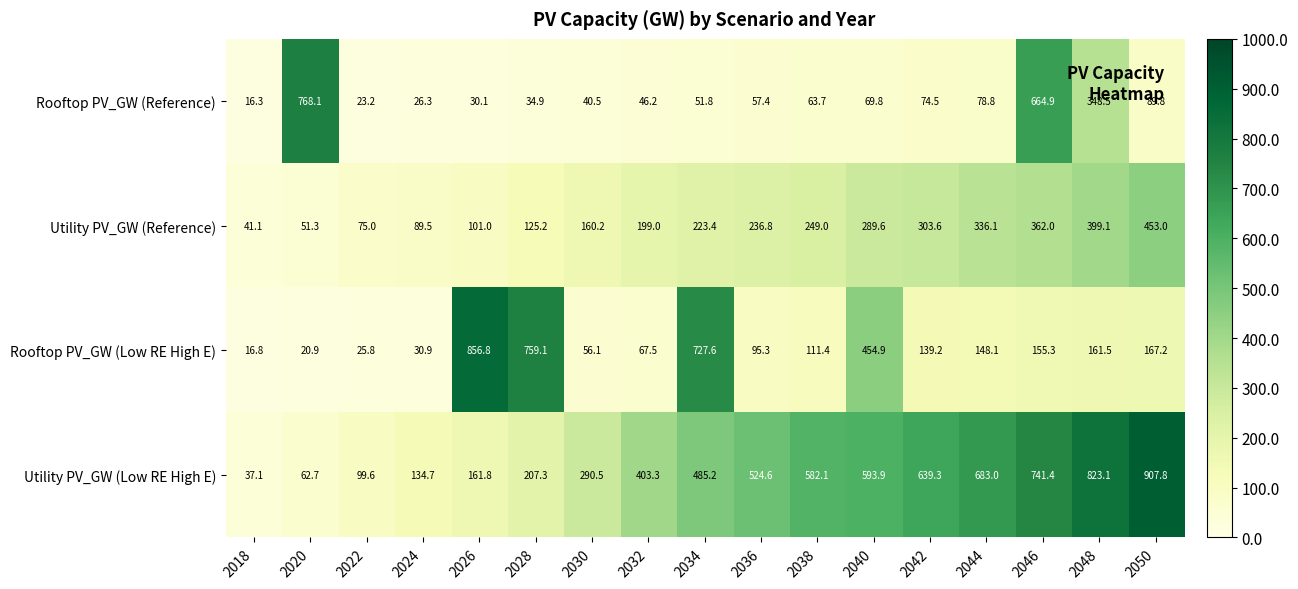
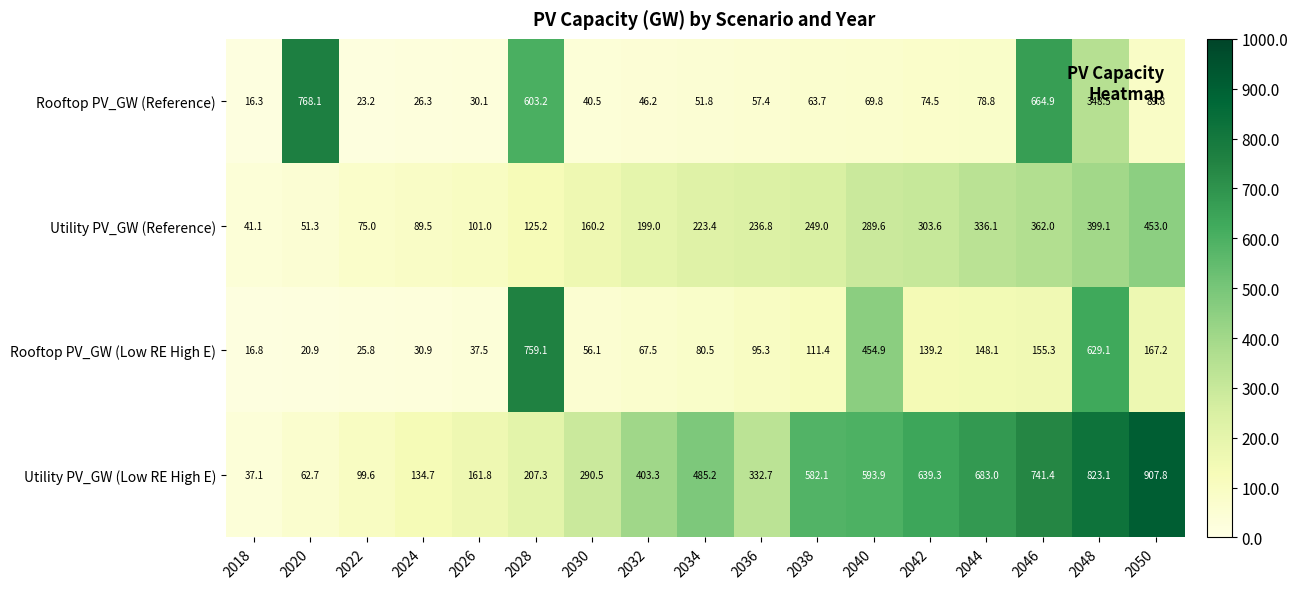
Rooftop PV_GW (Reference), 2028: 34.9 -> 603.2
Rooftop PV_GW (Low RE High E), 2026: 856.8 -> 37.5
Rooftop PV_GW (Low RE High E), 2034: 727.6 -> 80.5
Rooftop PV_GW (Low RE High E), 2048: 161.5 -> 629.1
Utility PV_GW (Low RE High E), 2036: 524.6 -> 332.7
